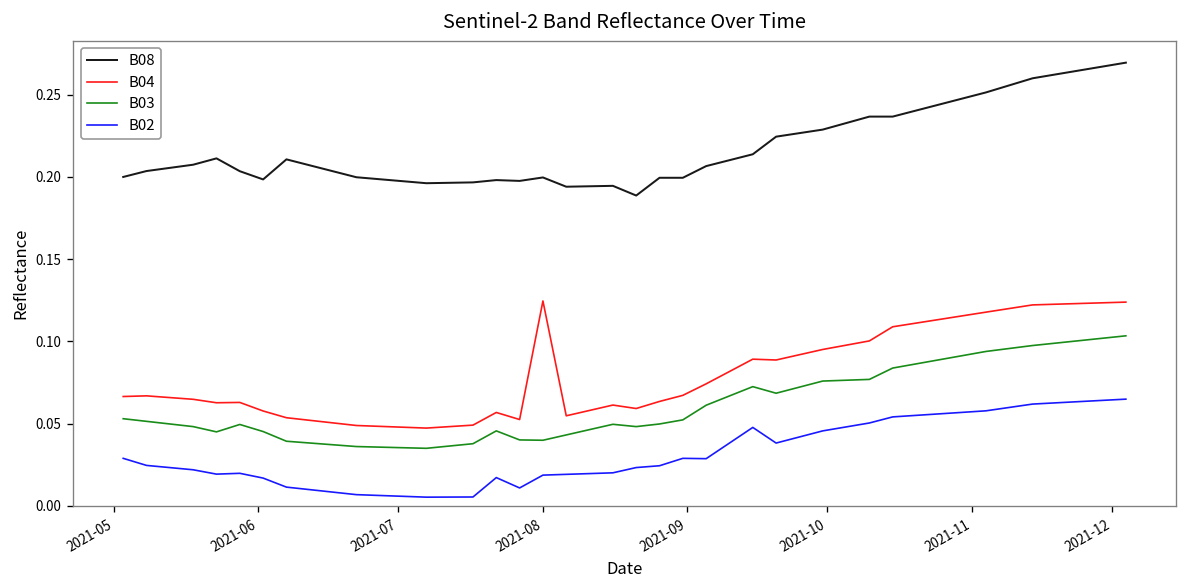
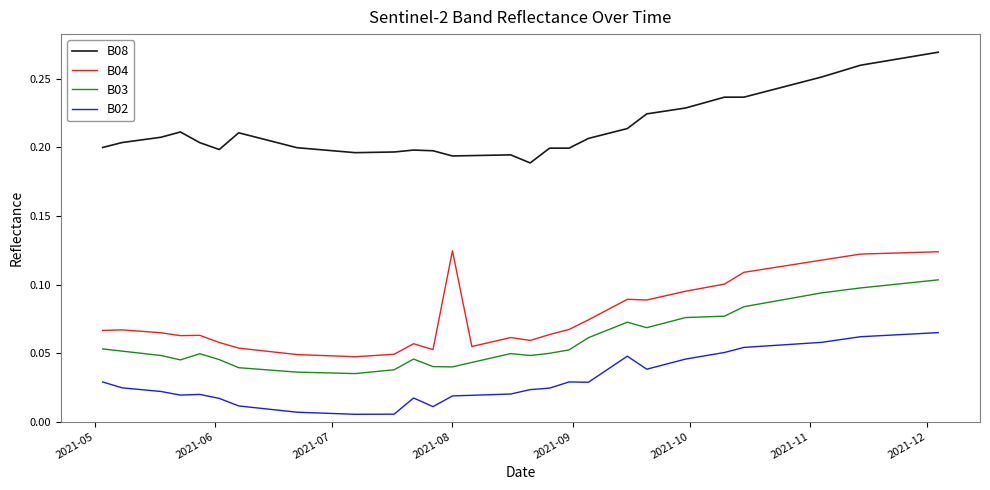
B08, 2021-08: 0.200 -> 0.194
